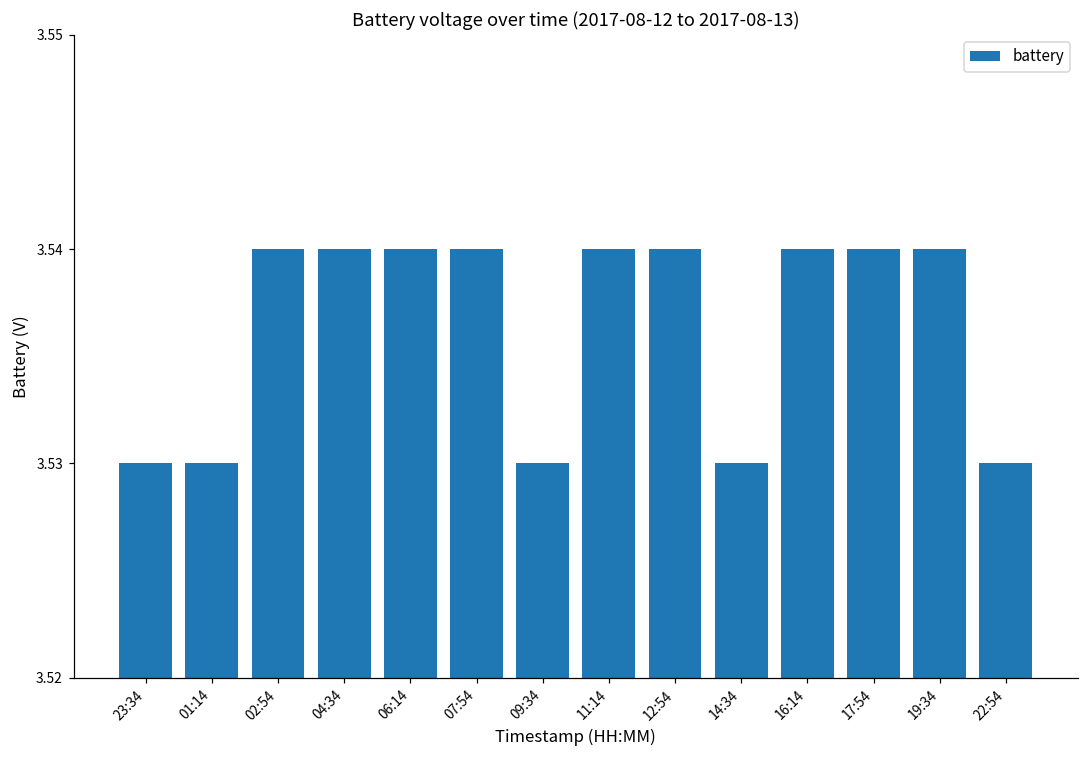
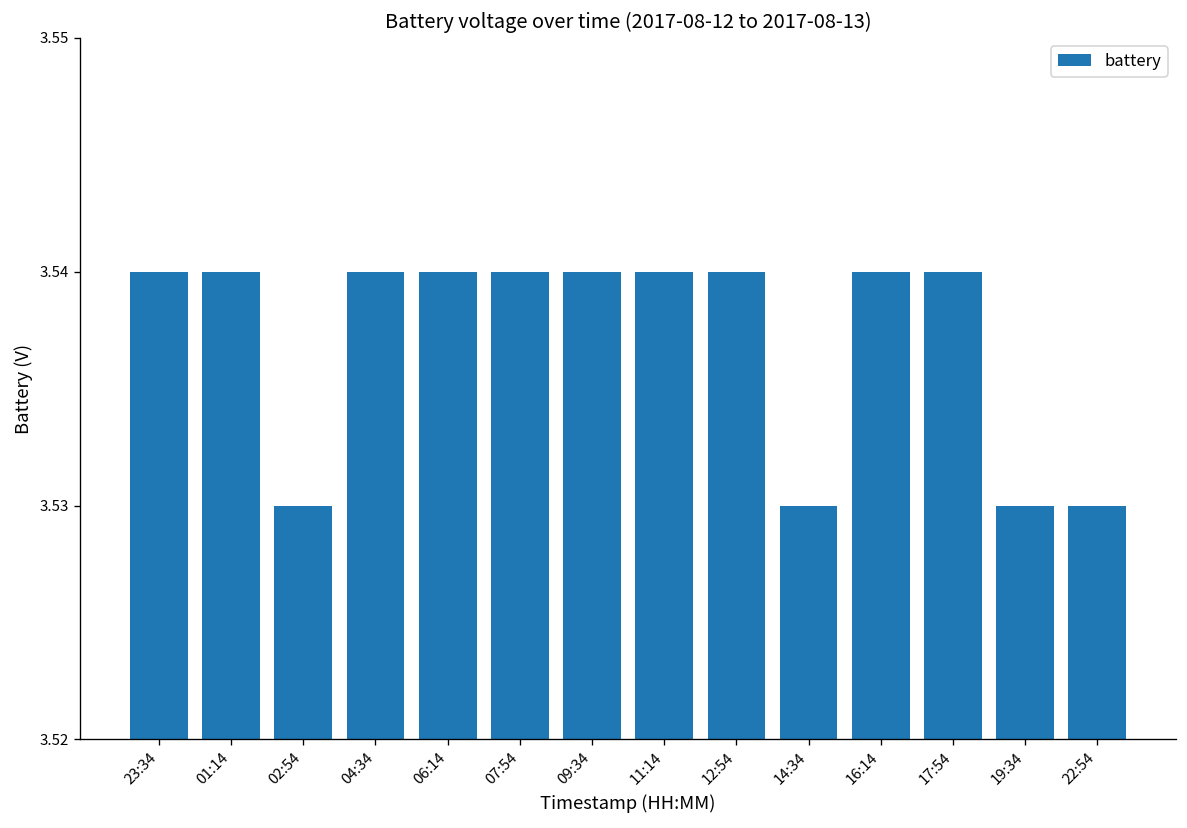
23:34: 3.53 -> 3.54
01:14: 3.53 -> 3.54
02:54: 3.54 -> 3.53
09:34: 3.53 -> 3.54
19:34: 3.54 -> 3.53
